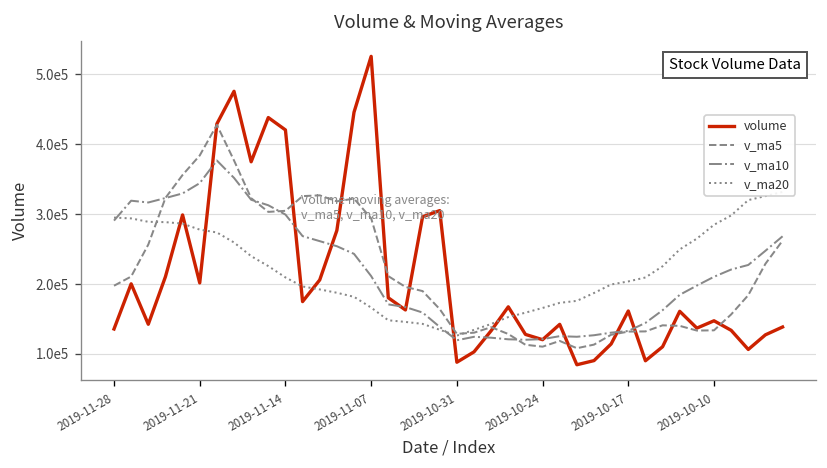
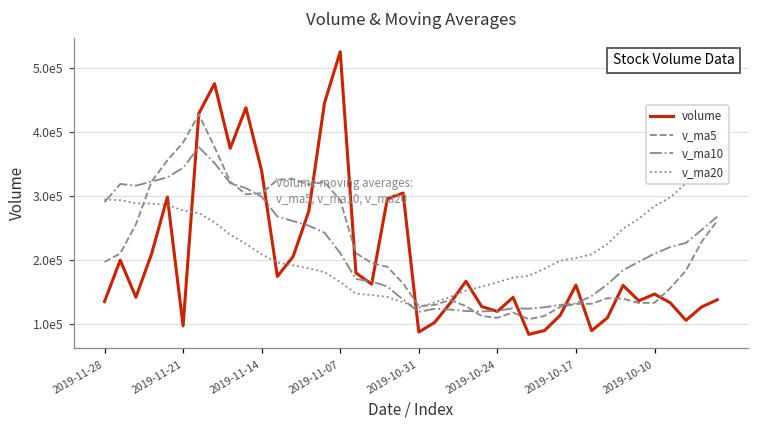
volume, 2019-11-21: 200000 -> 100000
volume, 2019-11-14: 420000 -> 340000
